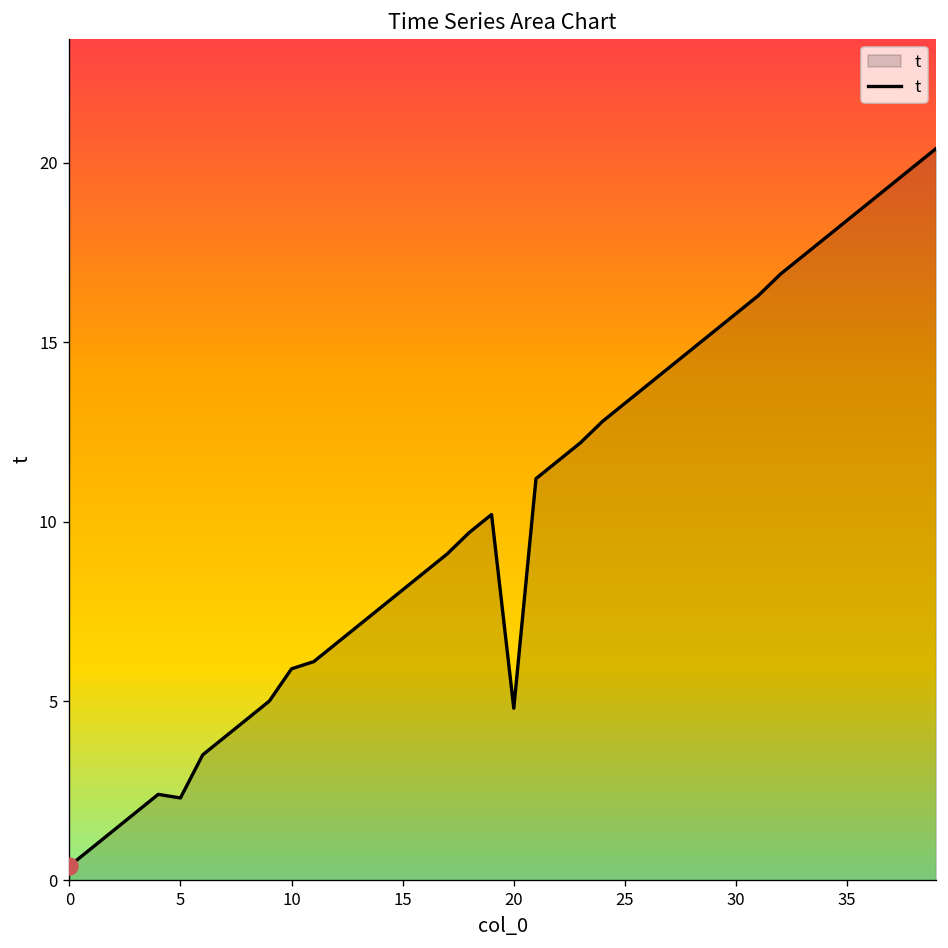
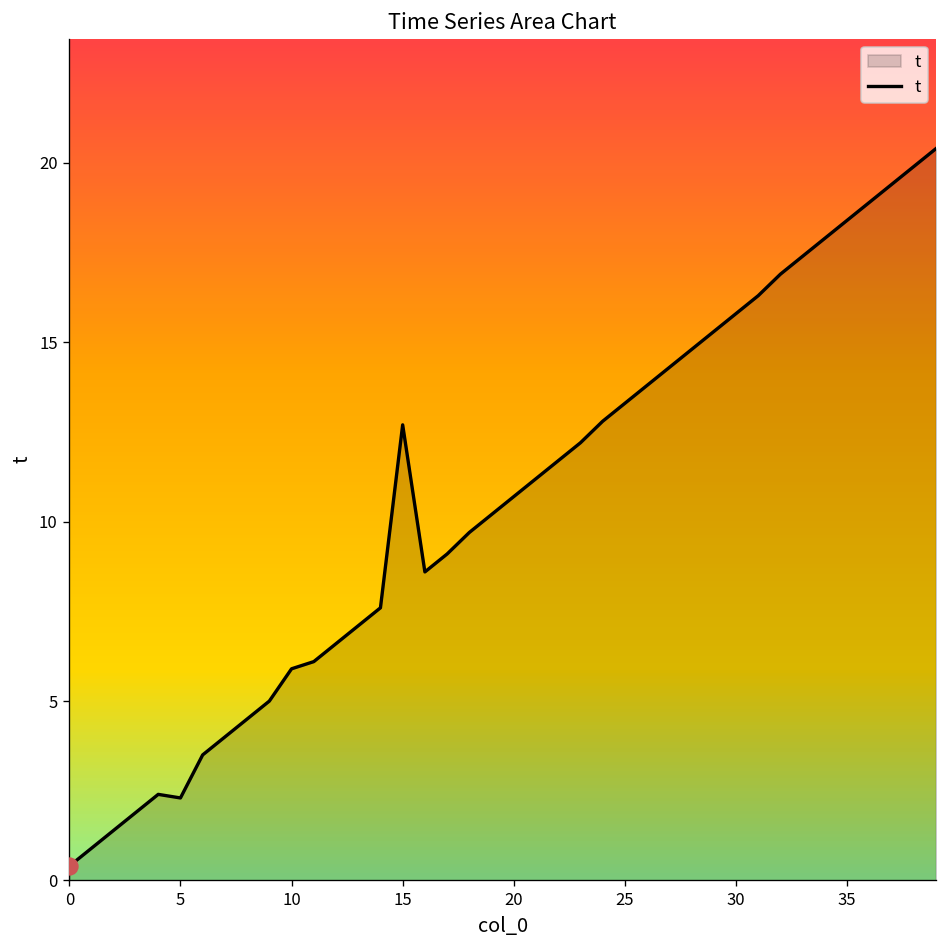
t, 15: 8.1 -> 12.7
t, 20: 4.8 -> 10.7
